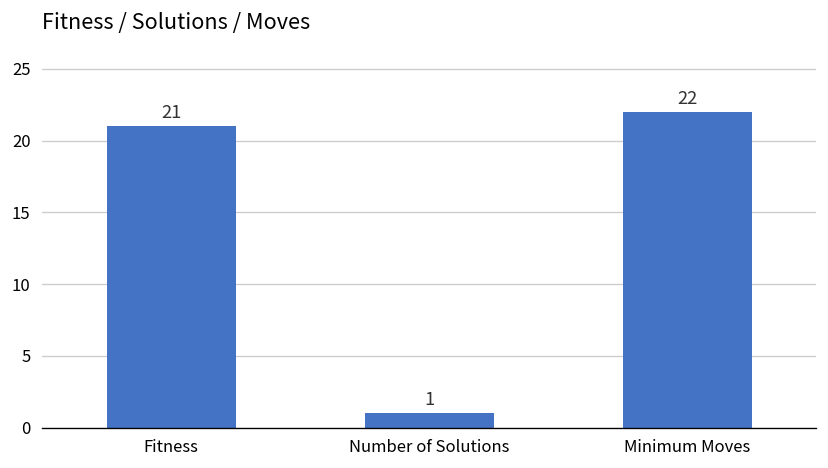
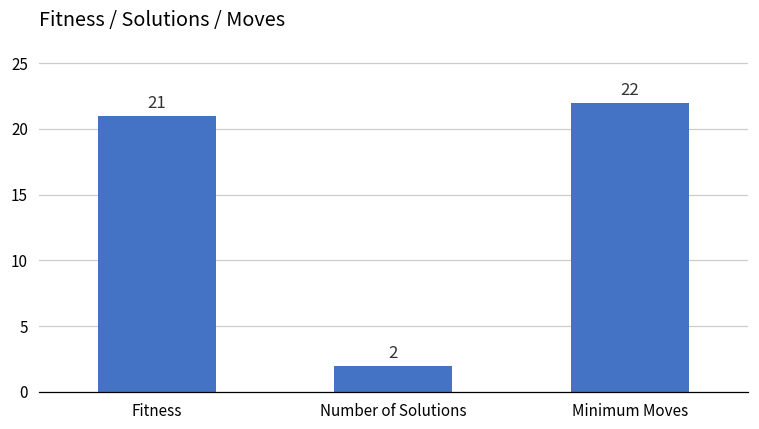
Number of Solutions: 1 -> 2
